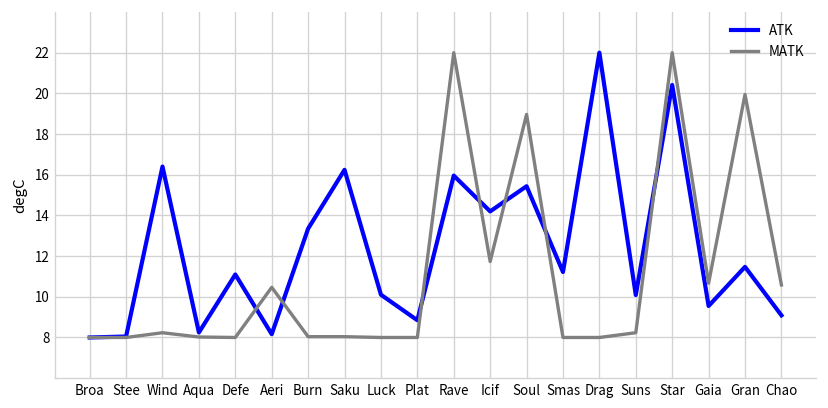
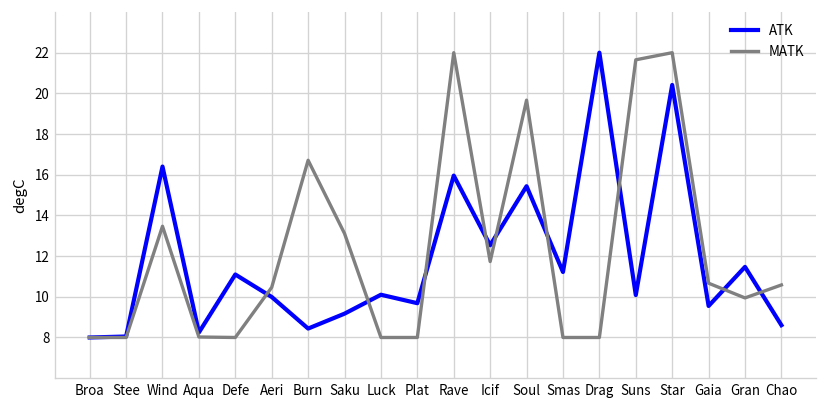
MATK, Wind: 8.2 -> 13.5
ATK, Aeri: 8.2 -> 10.0
ATK, Burn: 13.4 -> 8.4
MATK, Burn: 8.0 -> 16.7
ATK, Saku: 16.2 -> 9.2
MATK, Saku: 8.0 -> 13.1
ATK, Plat: 8.8 -> 9.7
ATK, Icif: 14.2 -> 12.5
MATK, Soul: 19.0 -> 19.7
MATK, Suns: 8.2 -> 21.7
MATK, Gran: 19.9 -> 9.9
ATK, Chao: 9.1 -> 8.6
